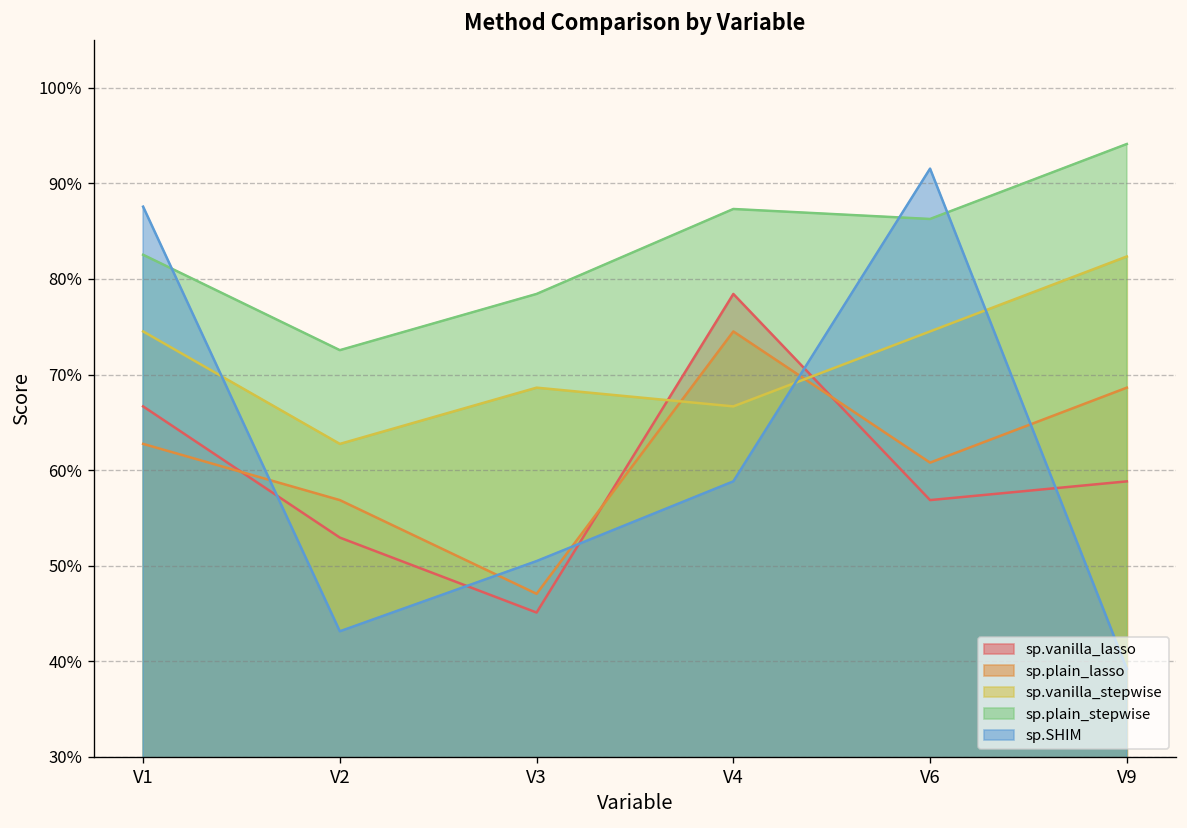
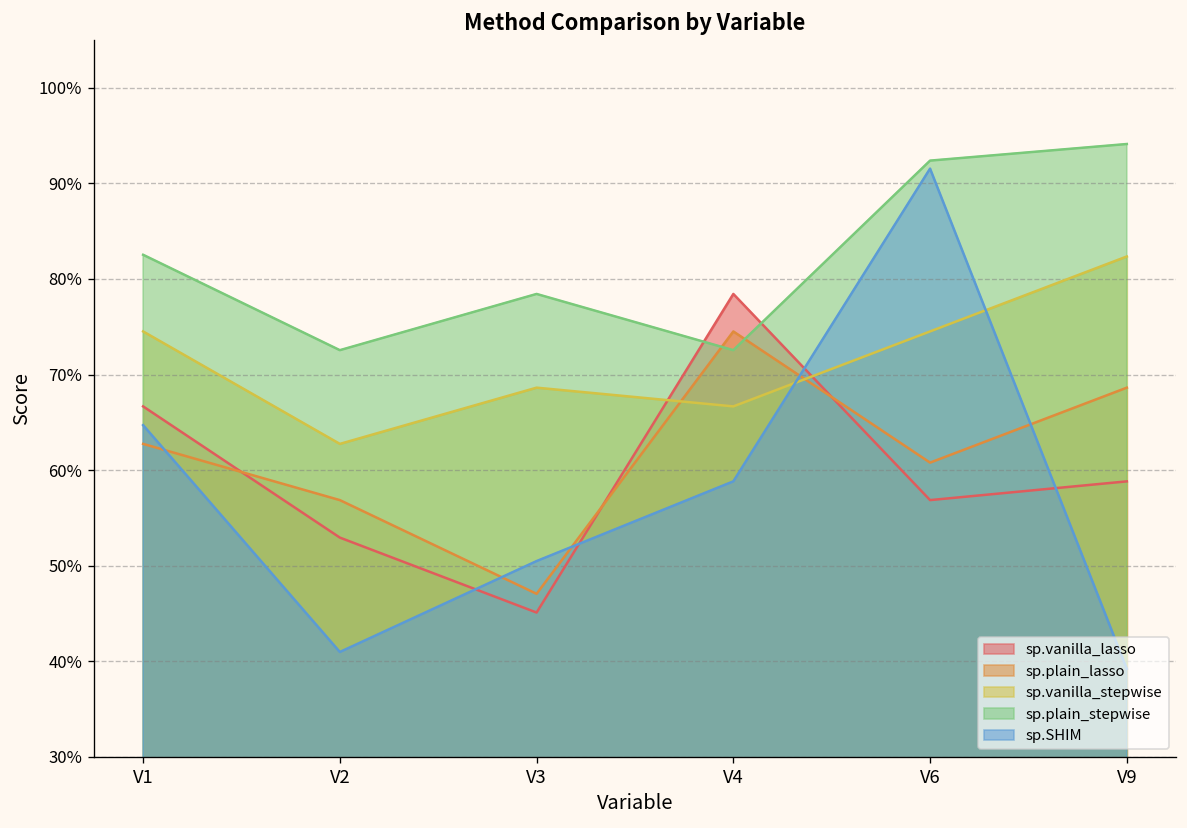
sp.SHIM, V1: 88% -> 65%
sp.SHIM, V2: 43% -> 41%
sp.plain_stepwise, V4: 87% -> 73%
sp.plain_stepwise, V6: 86% -> 92%
